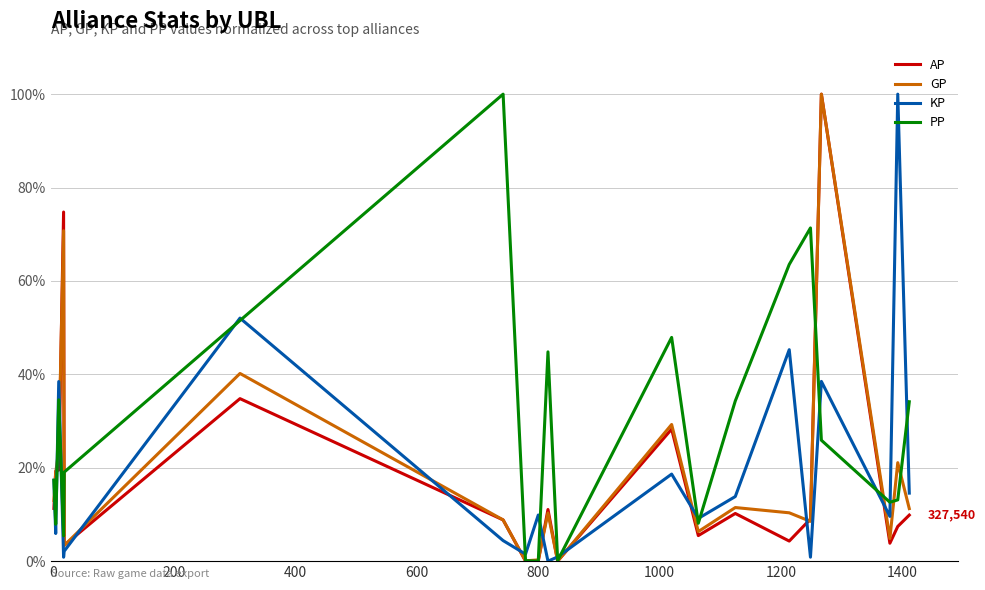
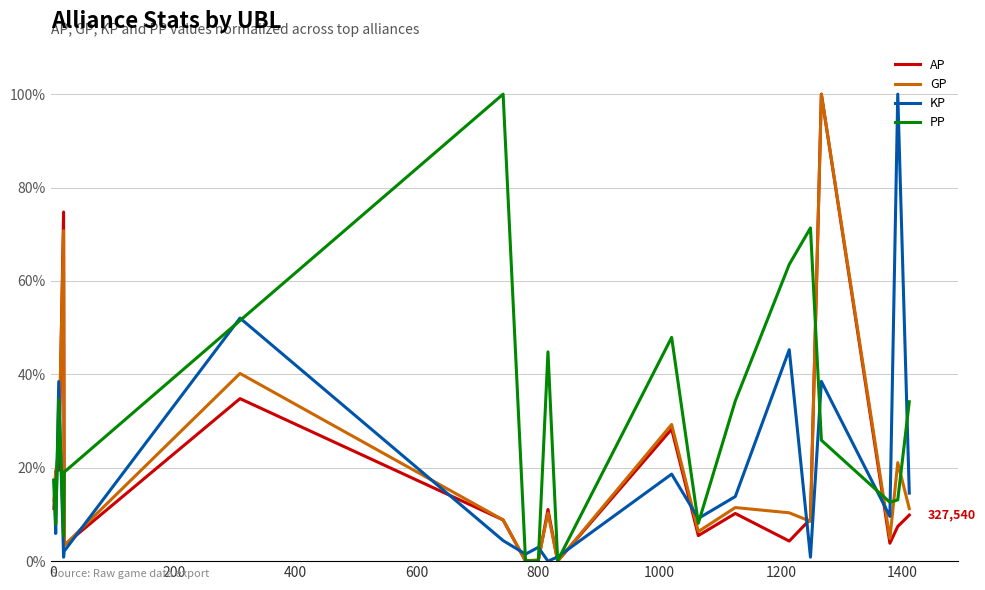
KP, 800: 10% -> 3%
